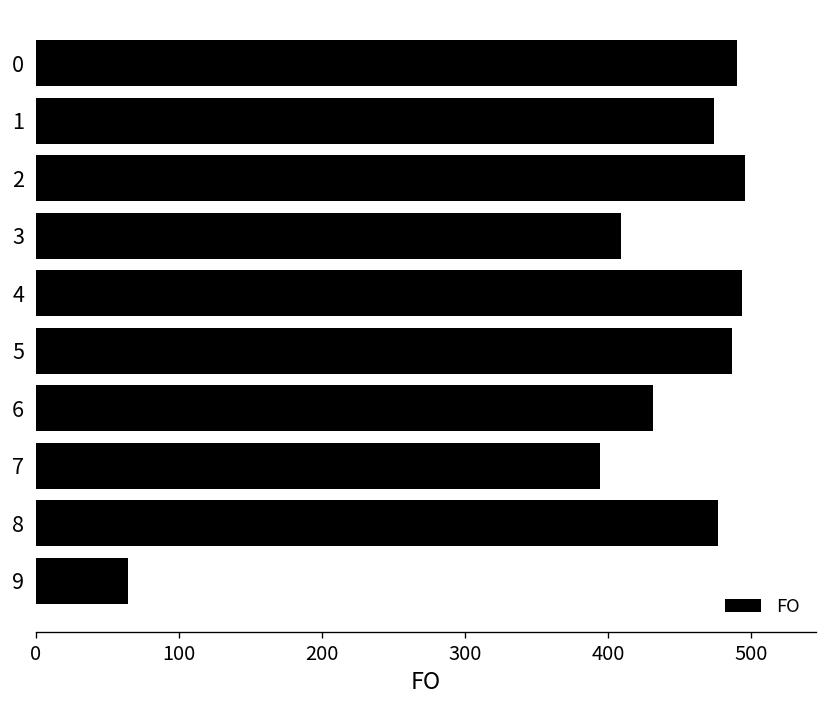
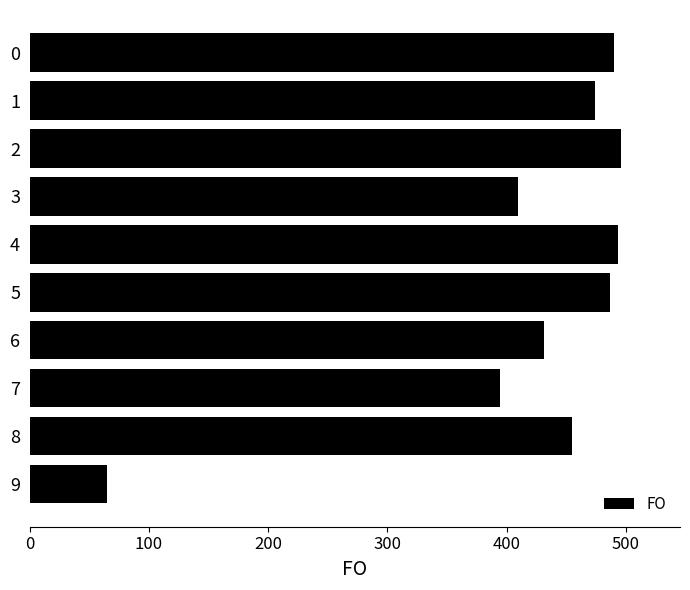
8: 477 -> 455
